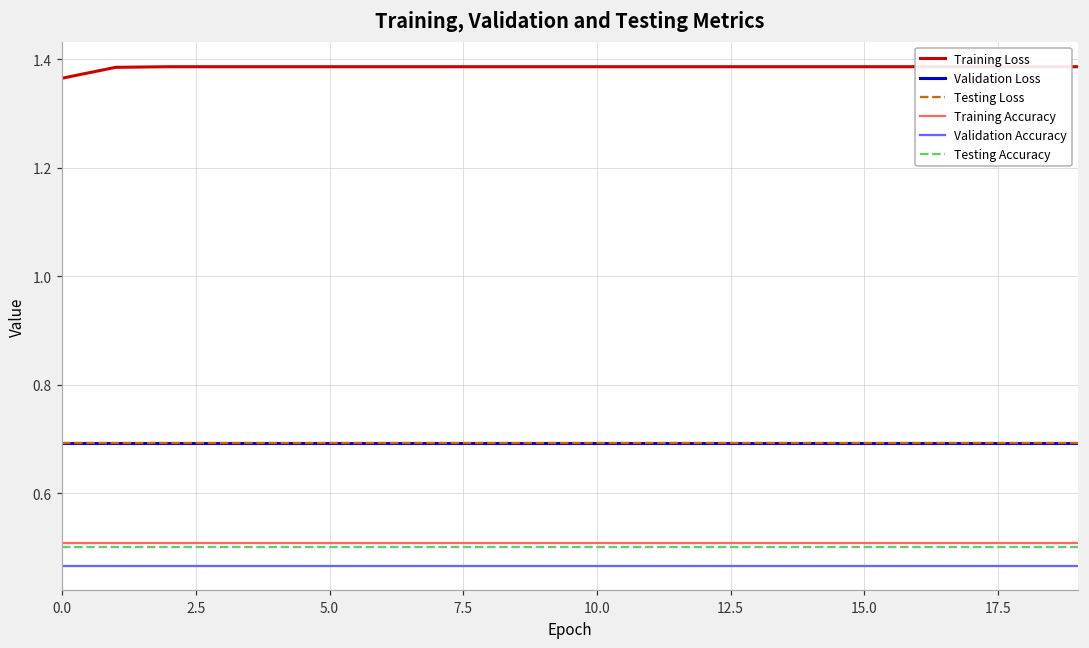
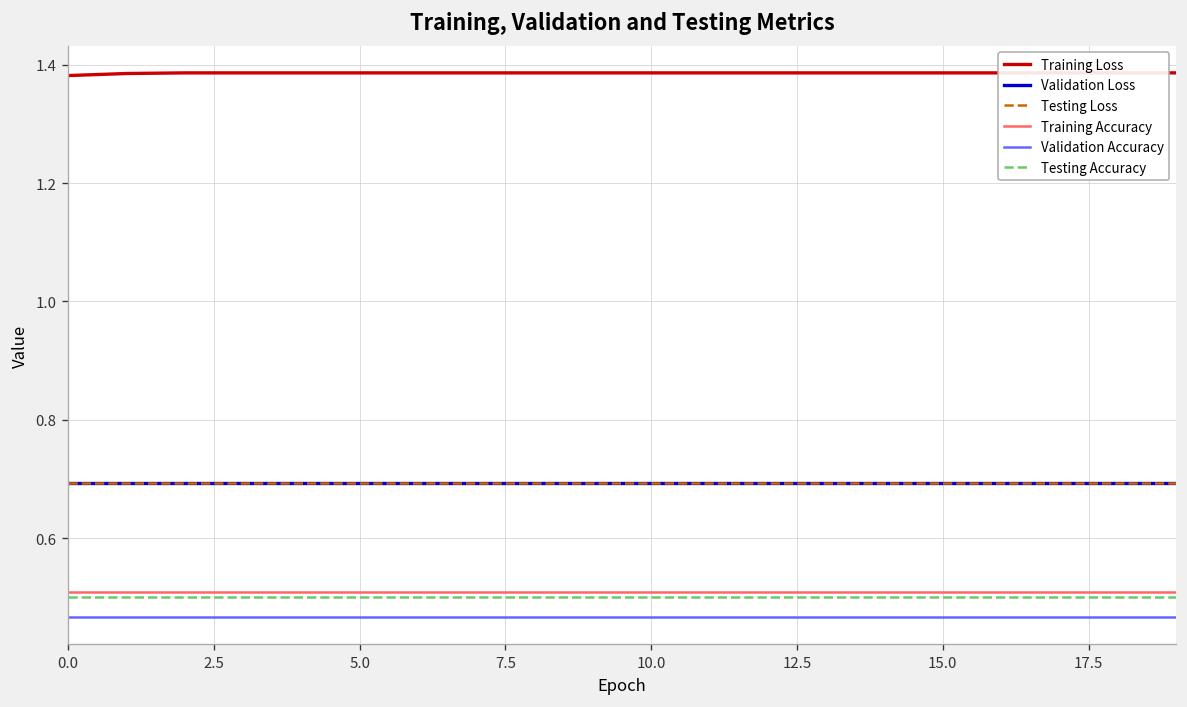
Training Loss, 0.0: 1.37 -> 1.38
